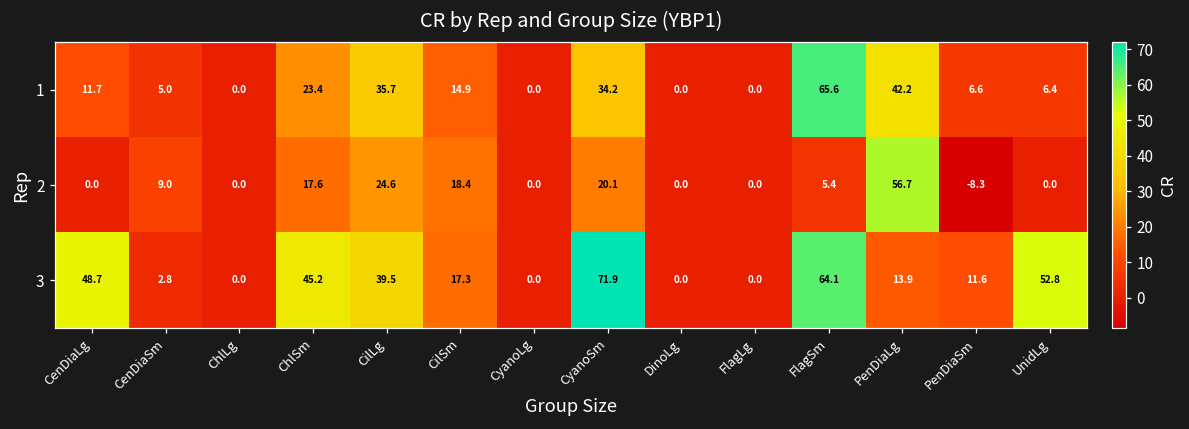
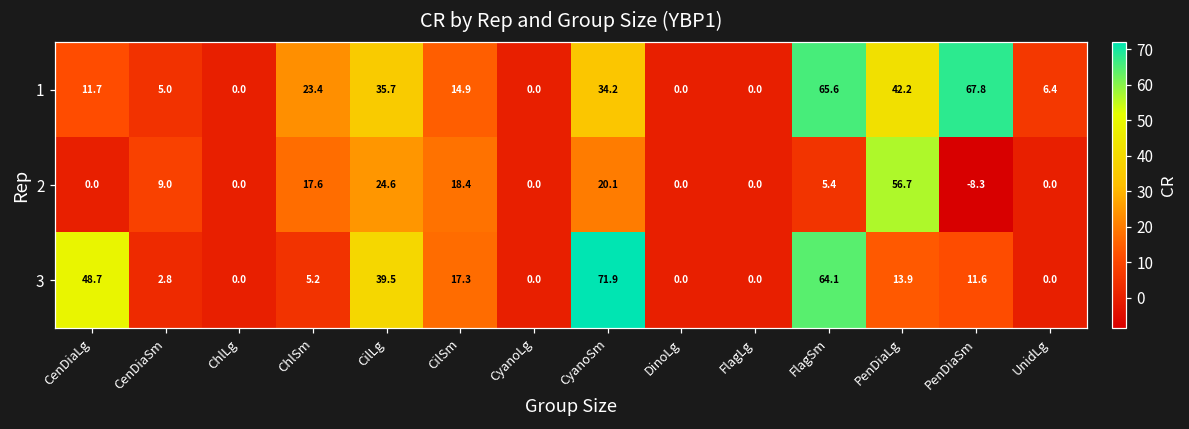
1, PenDiaSm: 6.6 -> 67.8
3, ChlSm: 45.2 -> 5.2
3, UnidLg: 52.8 -> 0.0
